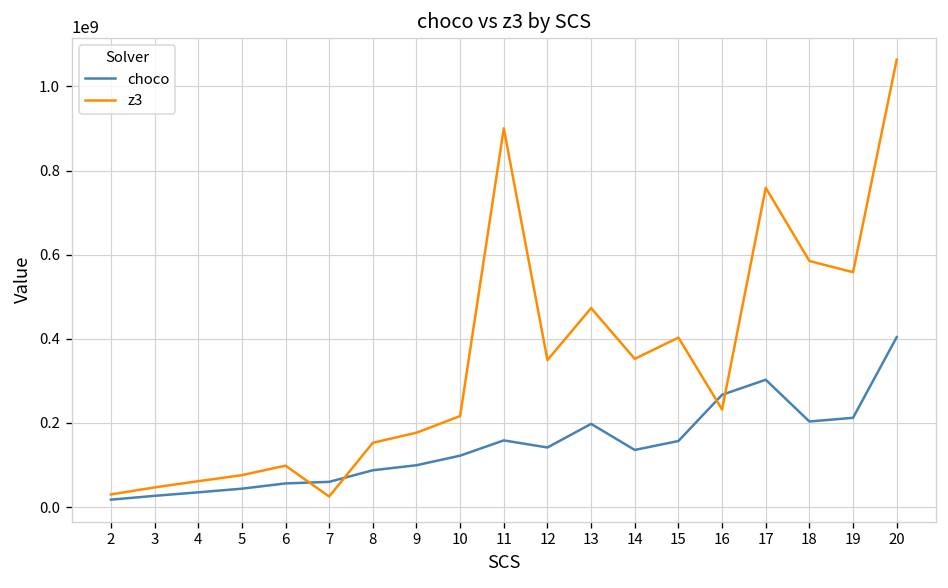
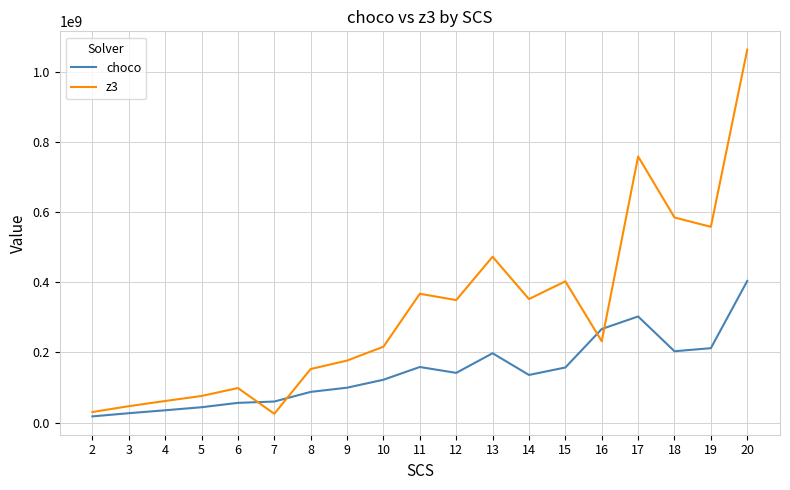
z3, 11: 900000000 -> 370000000
